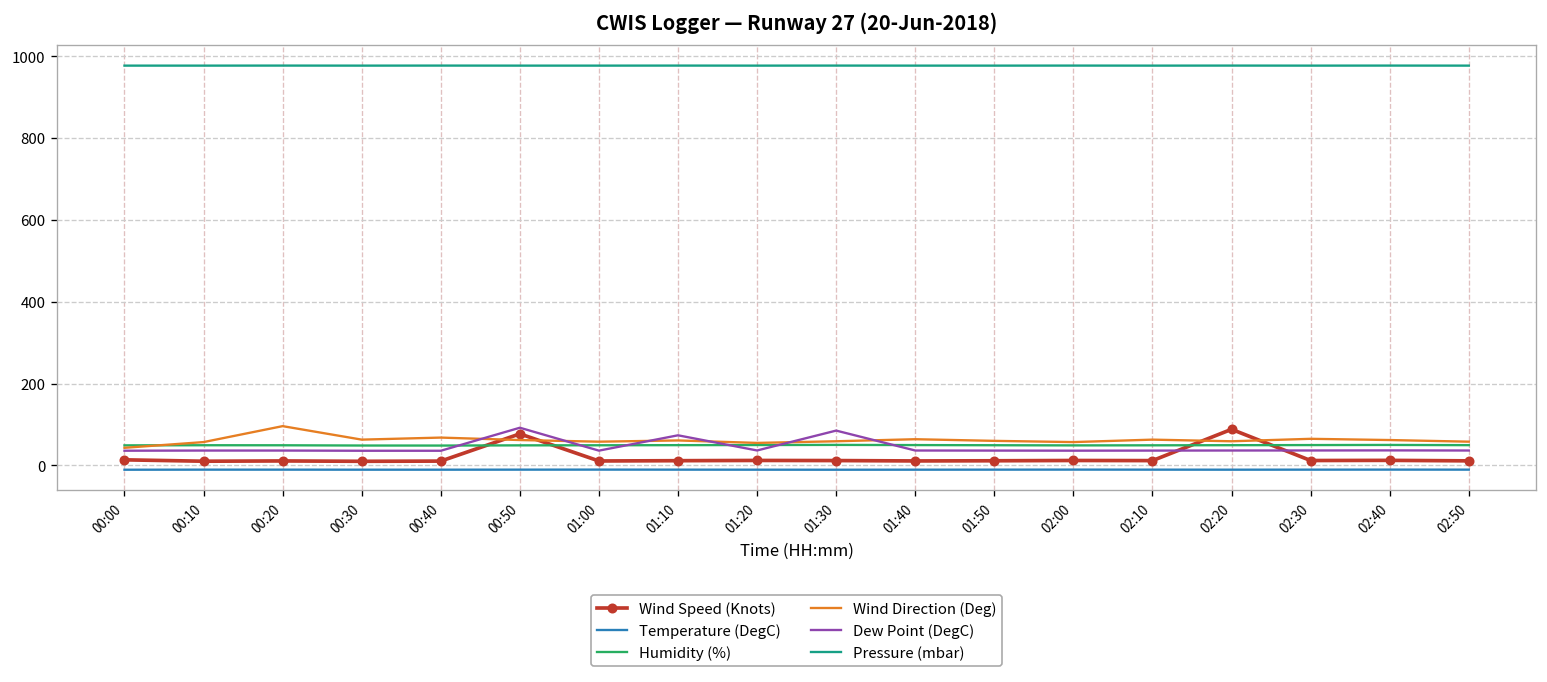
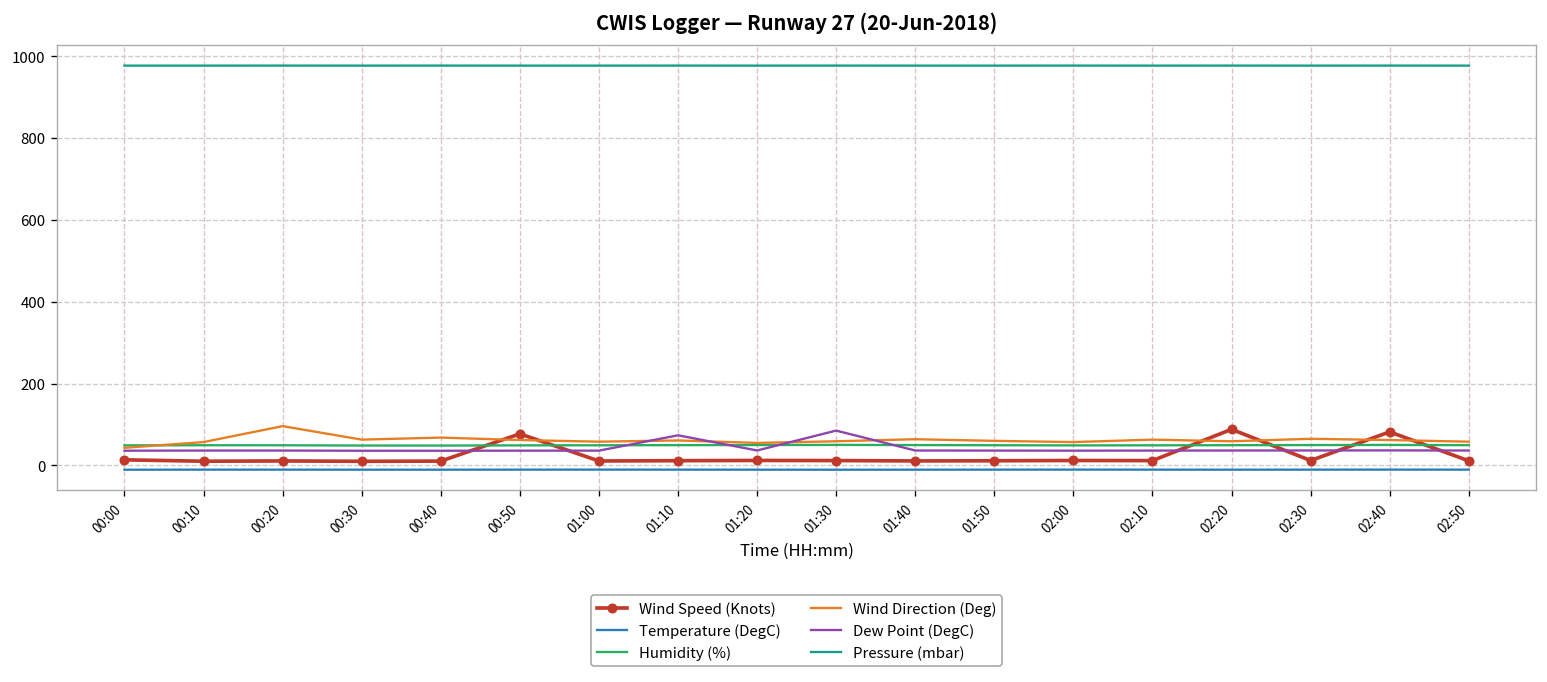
Dew Point (DegC), 00:50: 90 -> 40
Wind Speed (Knots), 02:40: 10 -> 80
